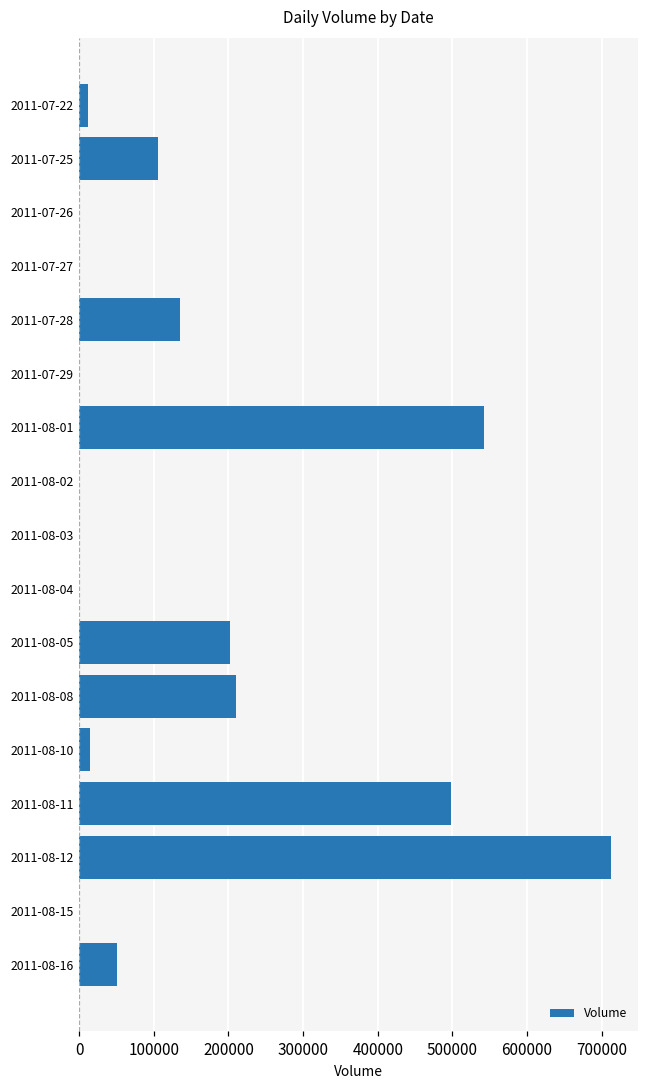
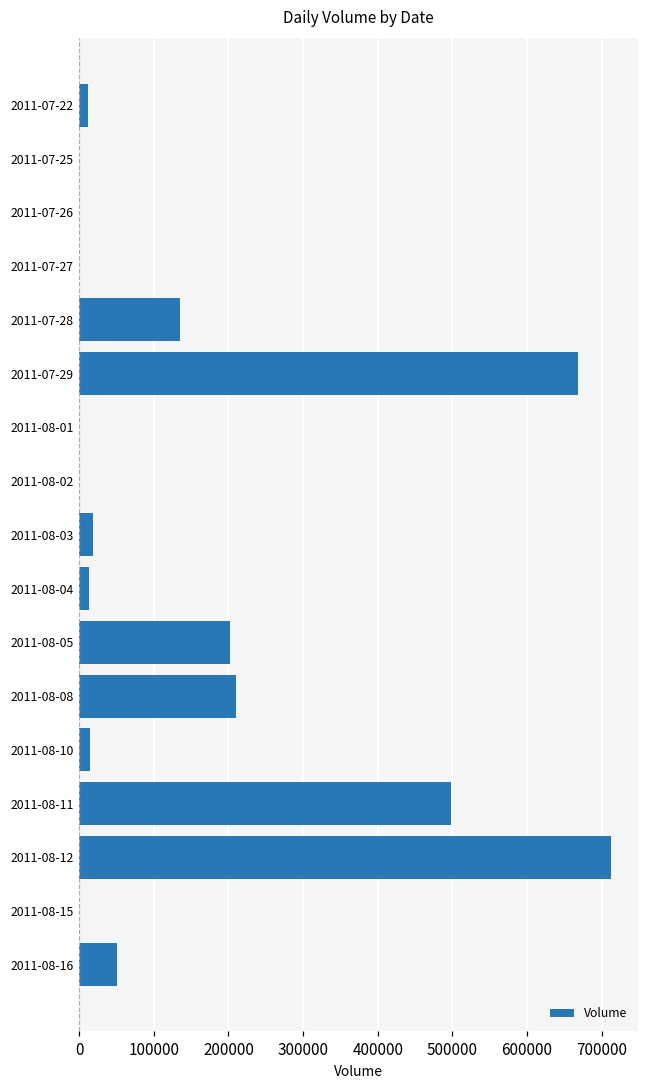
2011-07-25: 110000 -> 0
2011-07-29: 0 -> 670000
2011-08-01: 540000 -> 0
2011-08-03: 0 -> 20000
2011-08-04: 0 -> 10000
